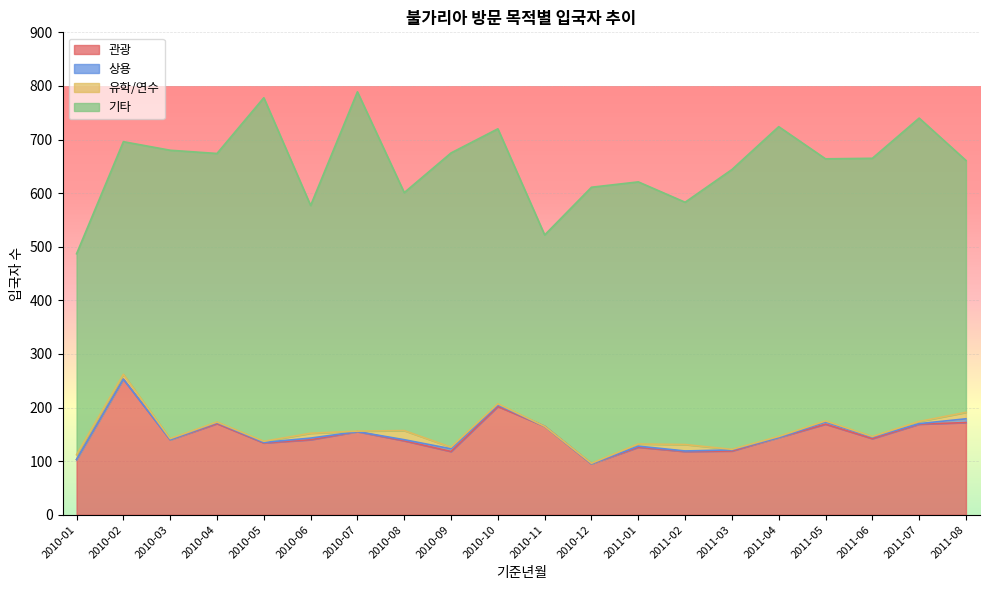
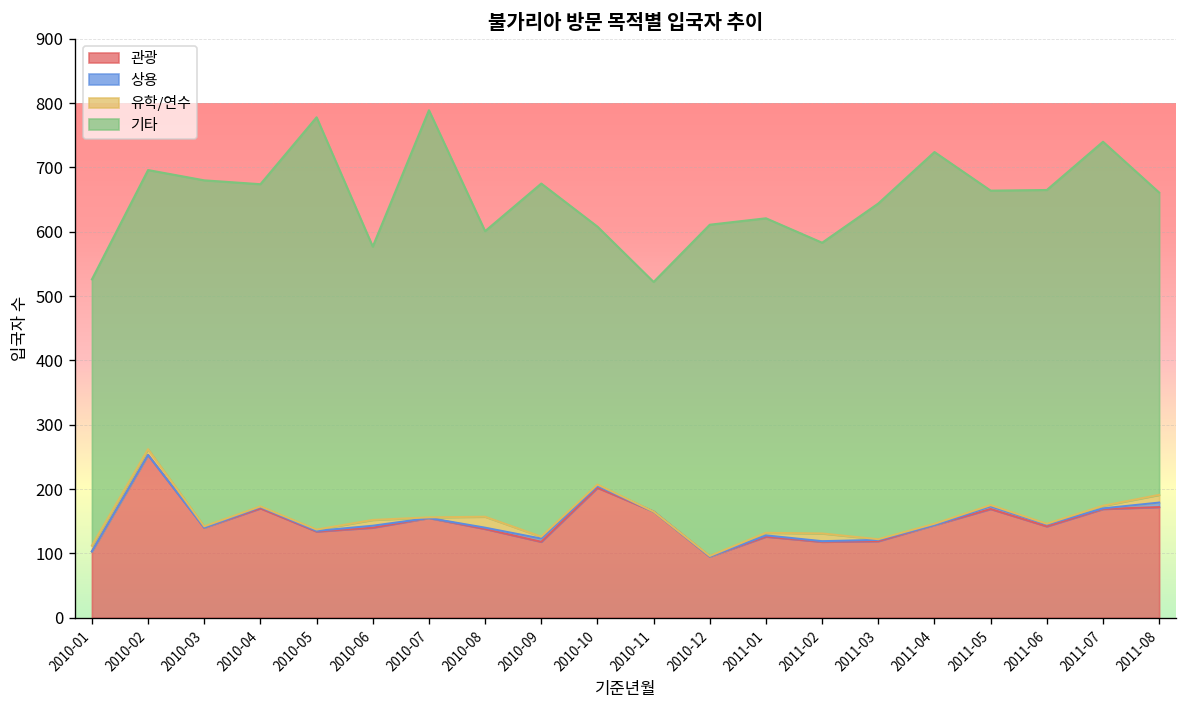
기타, 2010-01: 380 -> 410
기타, 2010-10: 510 -> 400
